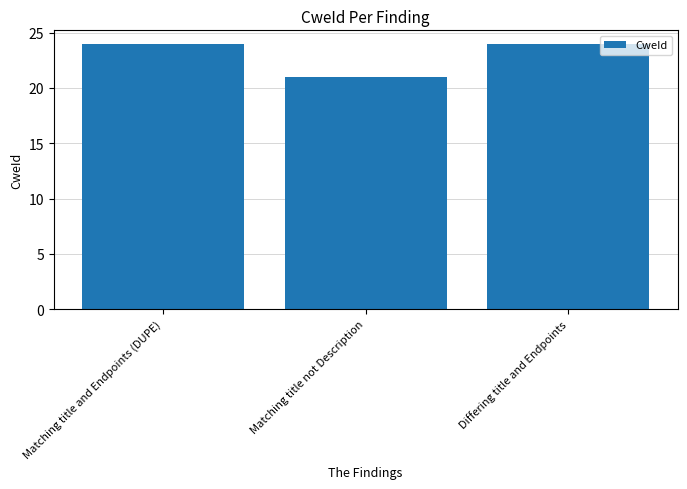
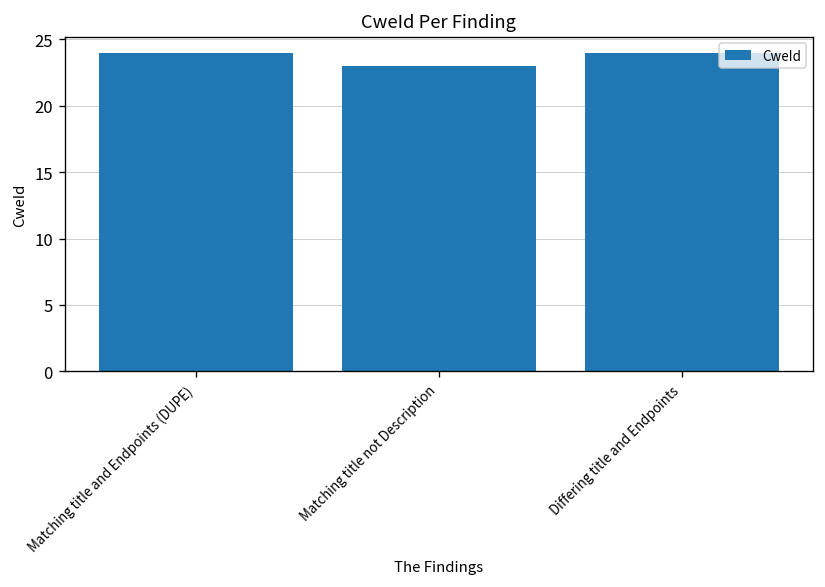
Matching title not Description: 21 -> 23
